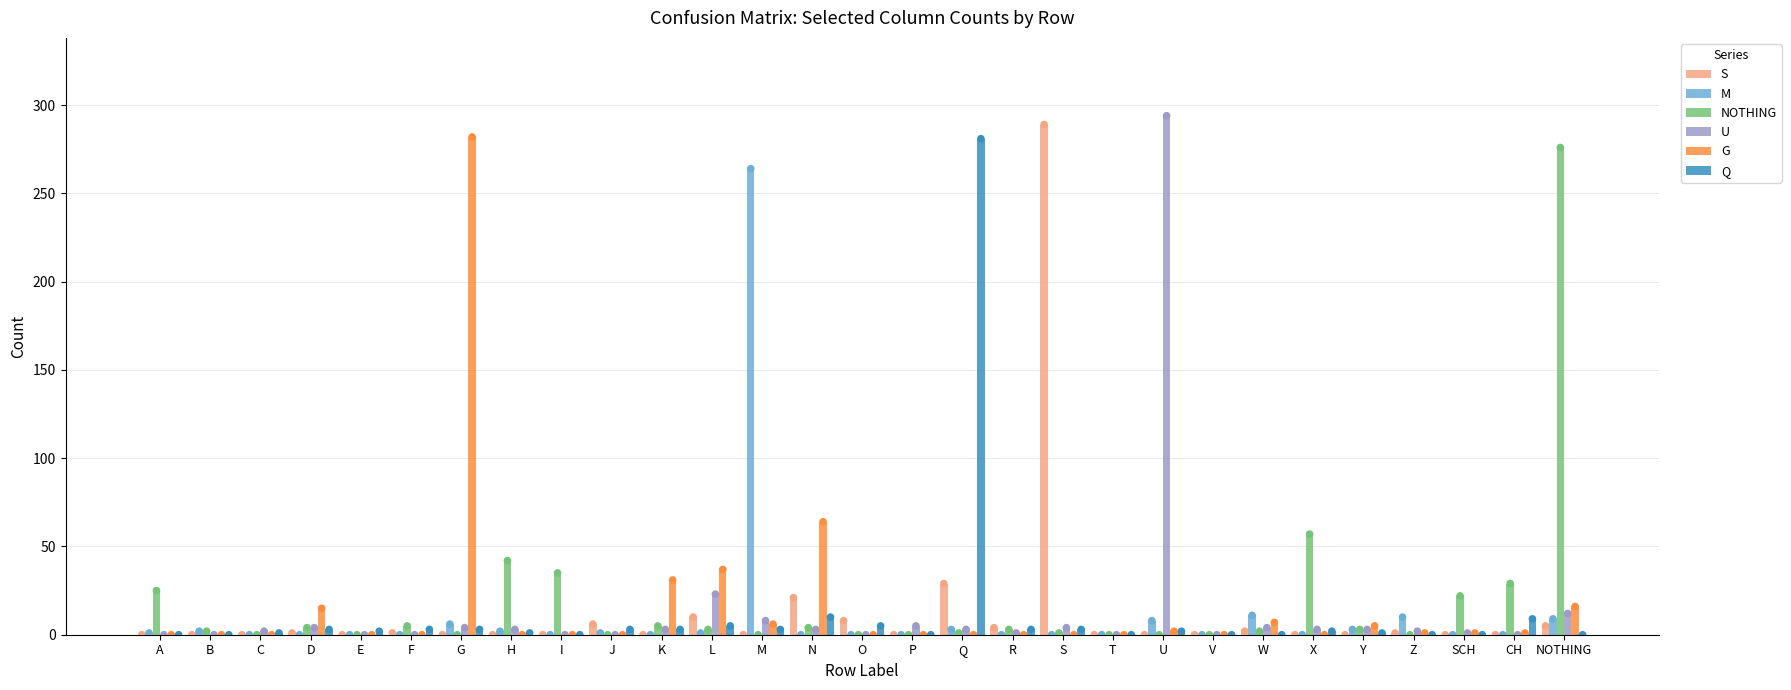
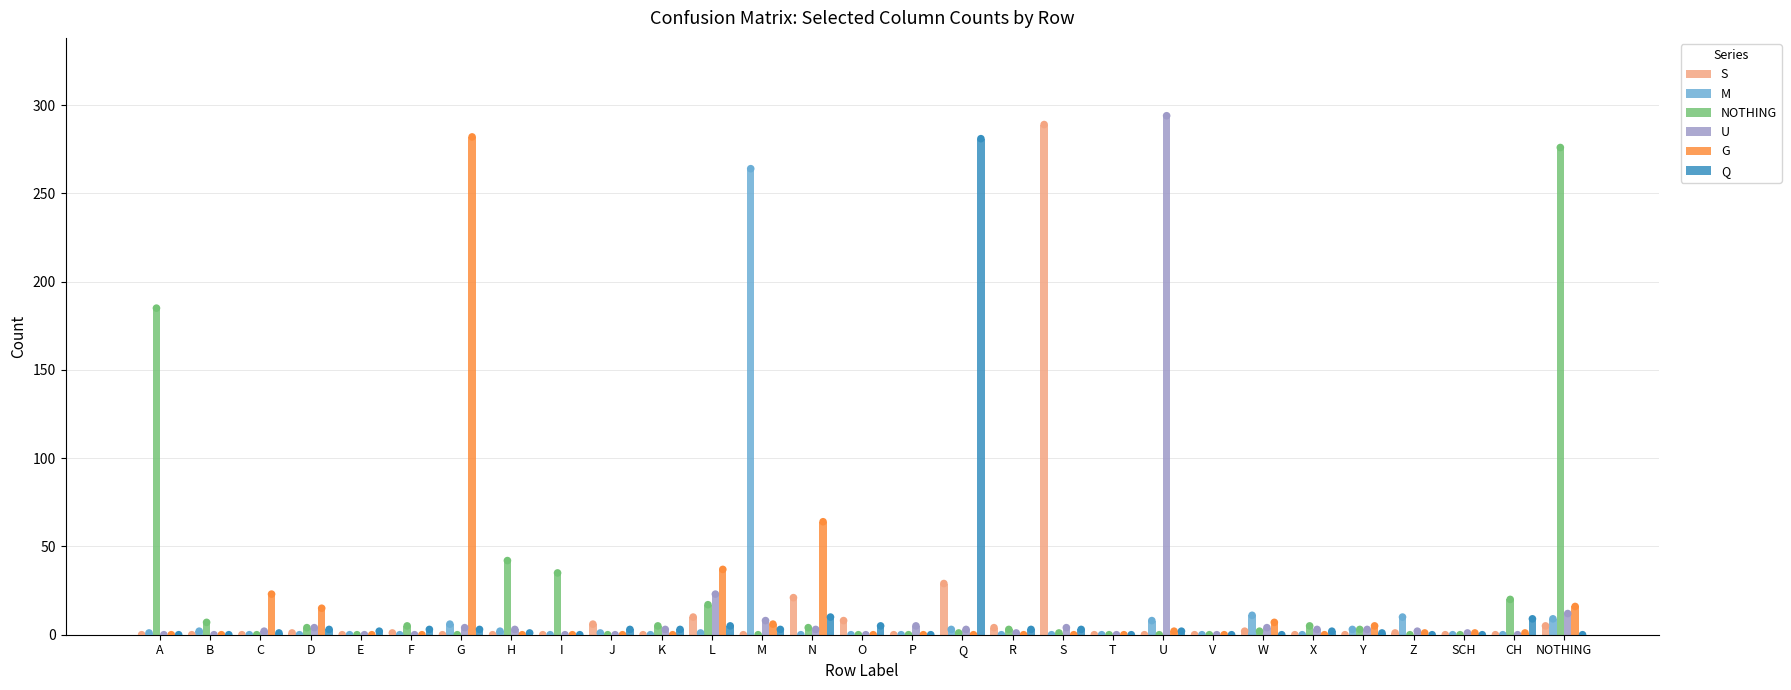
NOTHING, A: 25 -> 185
NOTHING, B: 2 -> 7
G, C: 0 -> 23
G, K: 31 -> 0
NOTHING, L: 3 -> 17
NOTHING, X: 57 -> 5
NOTHING, SCH: 22 -> 0
NOTHING, CH: 29 -> 20
